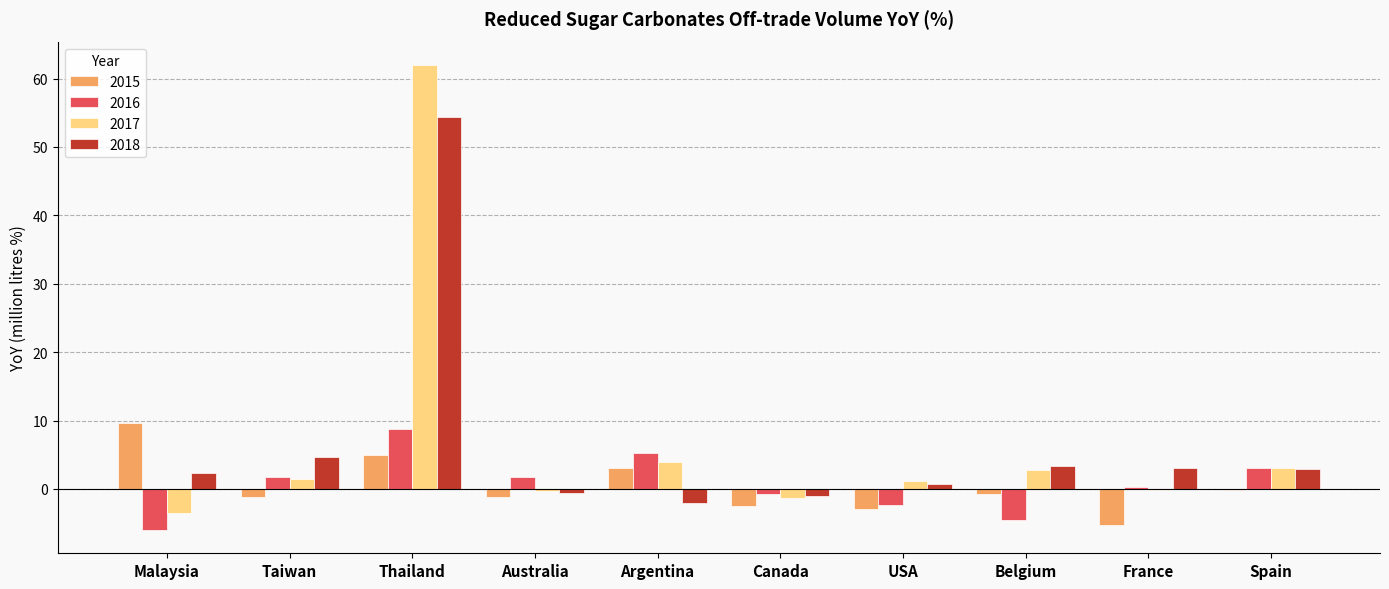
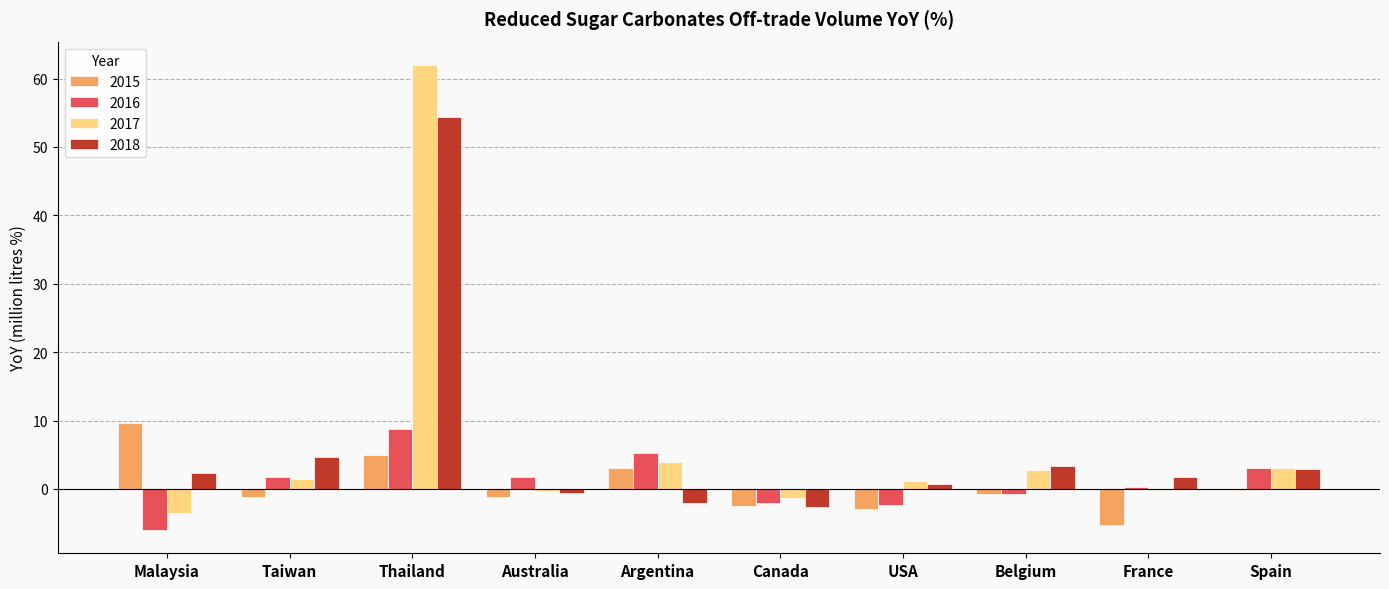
2016, Canada: -1 -> -2
2018, Canada: -1 -> -3
2016, Belgium: -5 -> -1
2018, France: 3 -> 2
